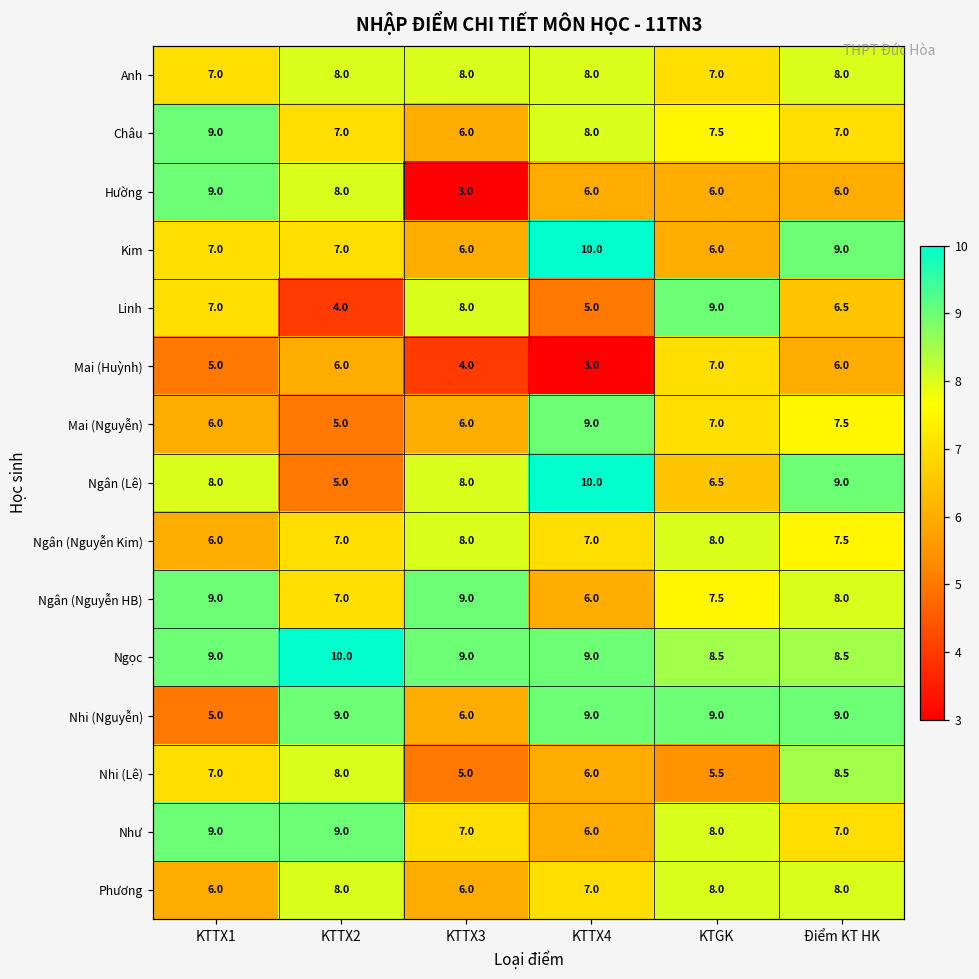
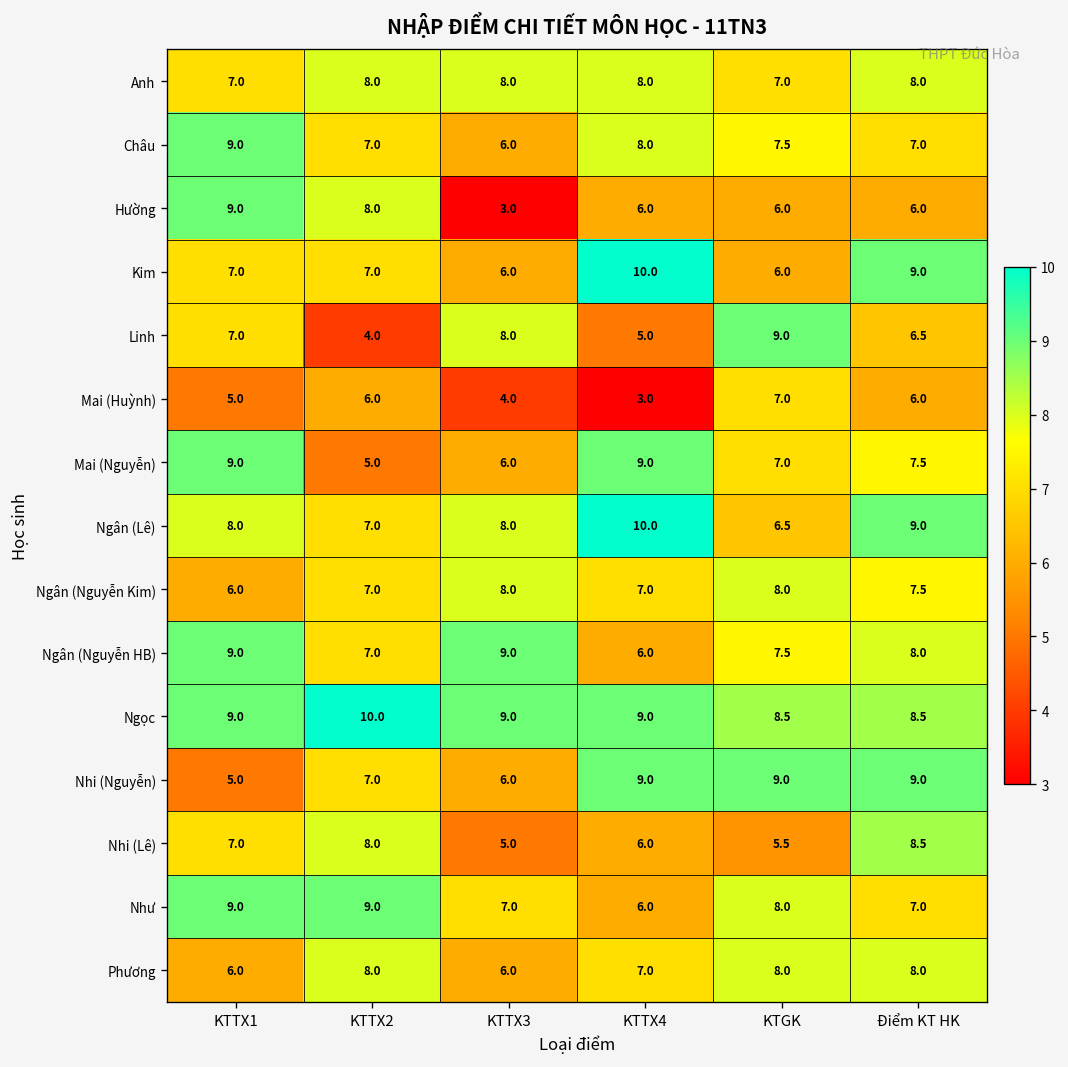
Mai (Nguyễn), KTTX1: 6.0 -> 9.0
Ngân (Lê), KTTX2: 5.0 -> 7.0
Nhi (Nguyễn), KTTX2: 9.0 -> 7.0
